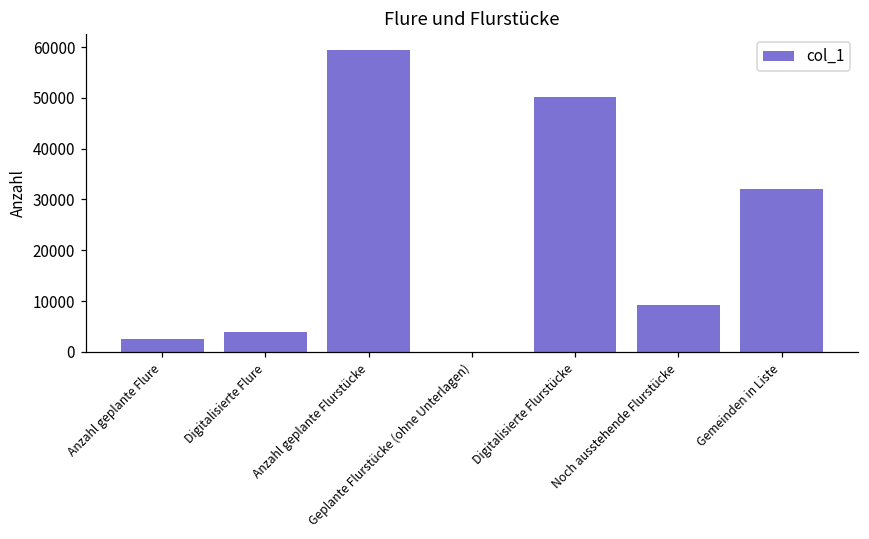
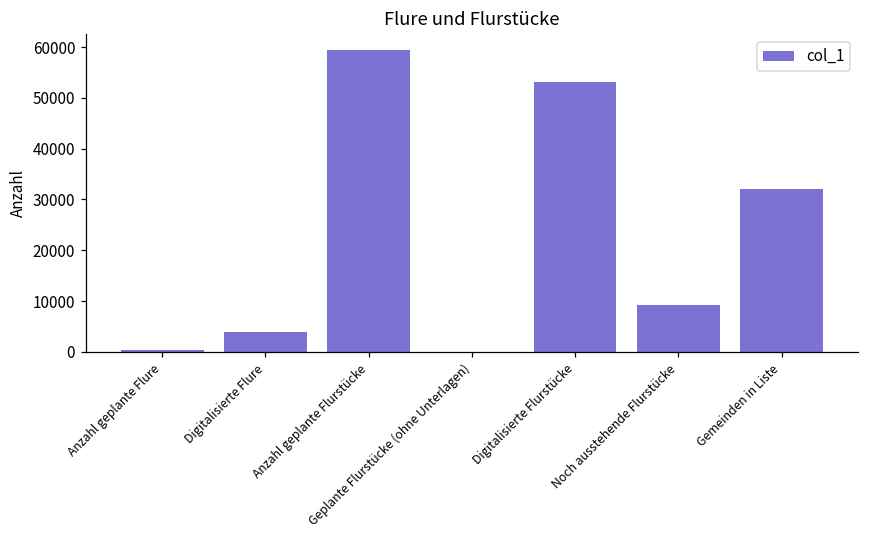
Anzahl geplante Flure: 3000 -> 0
Digitalisierte Flurstücke: 50000 -> 53000
